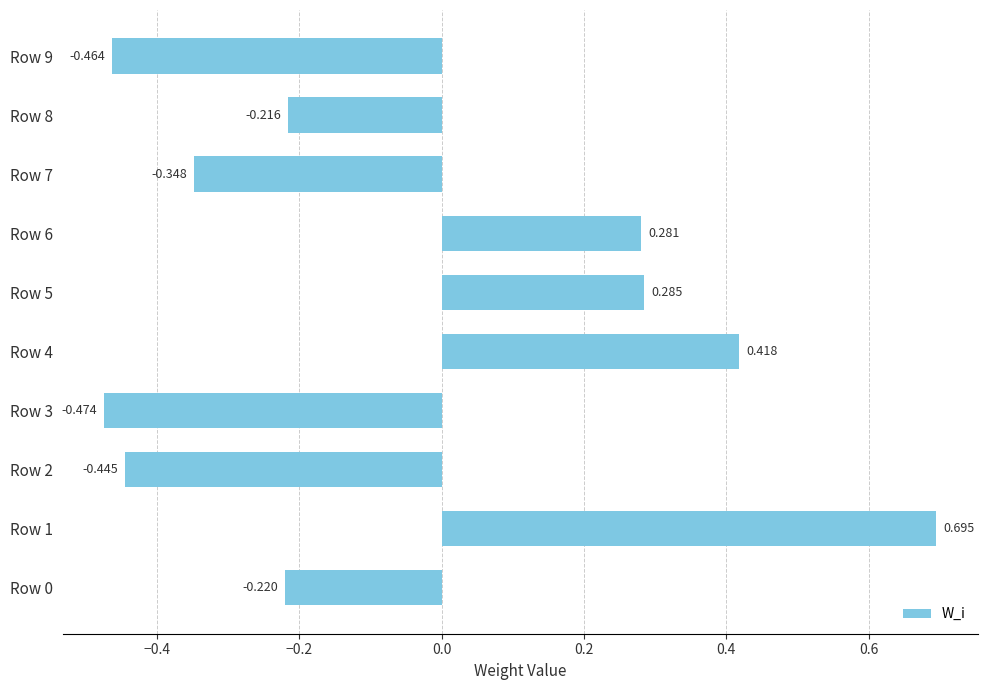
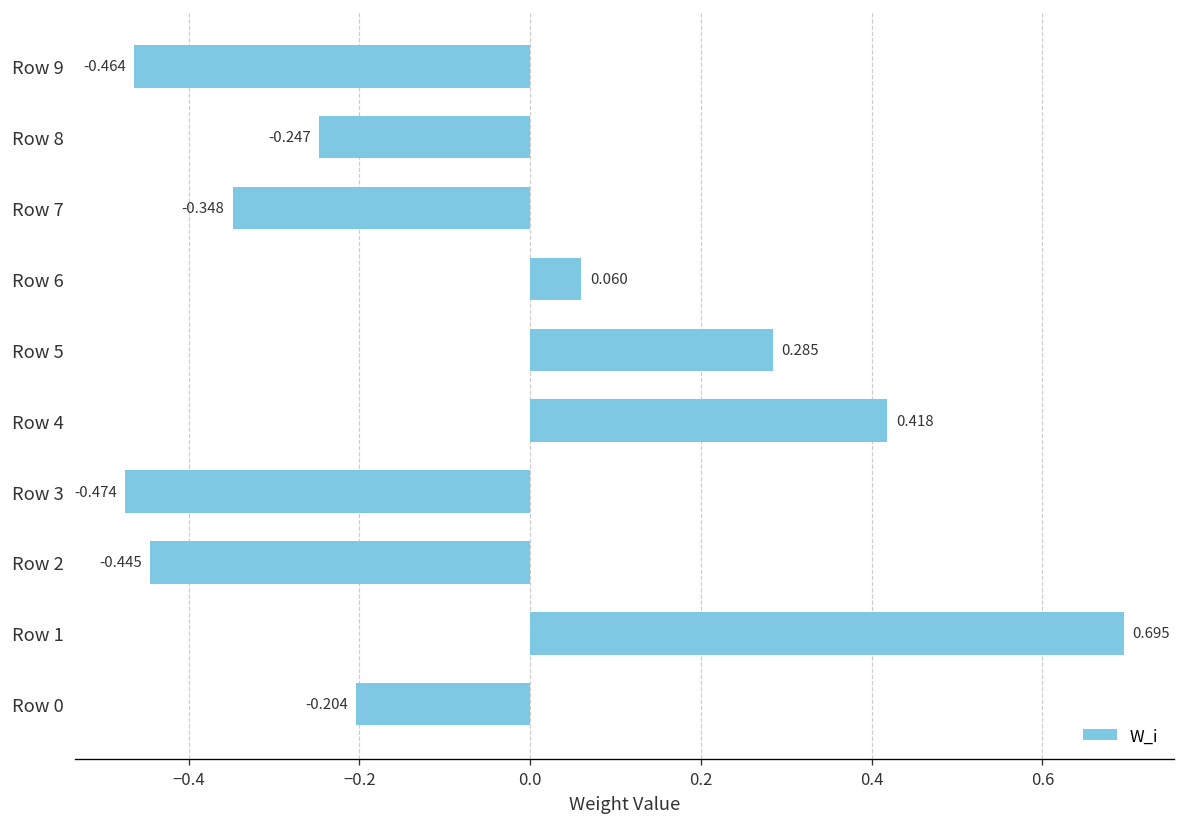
Row 8: -0.216 -> -0.247
Row 6: 0.281 -> 0.060
Row 0: -0.220 -> -0.204
